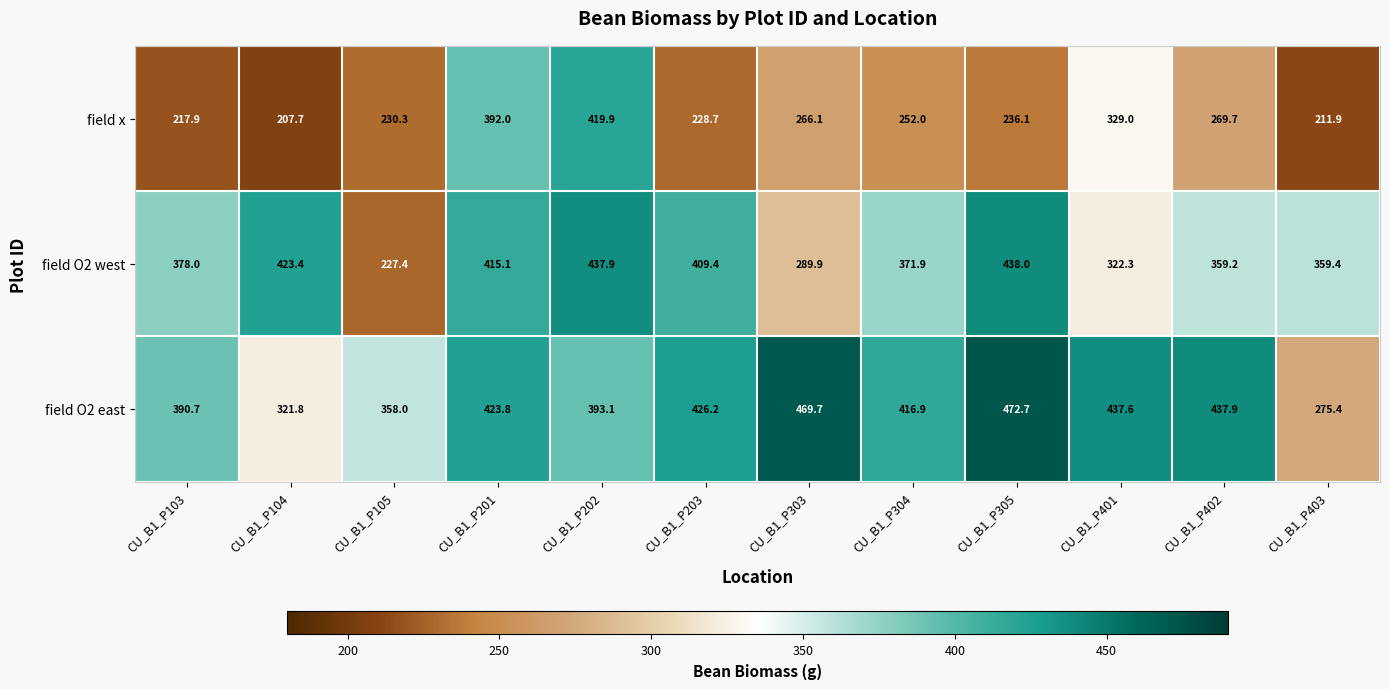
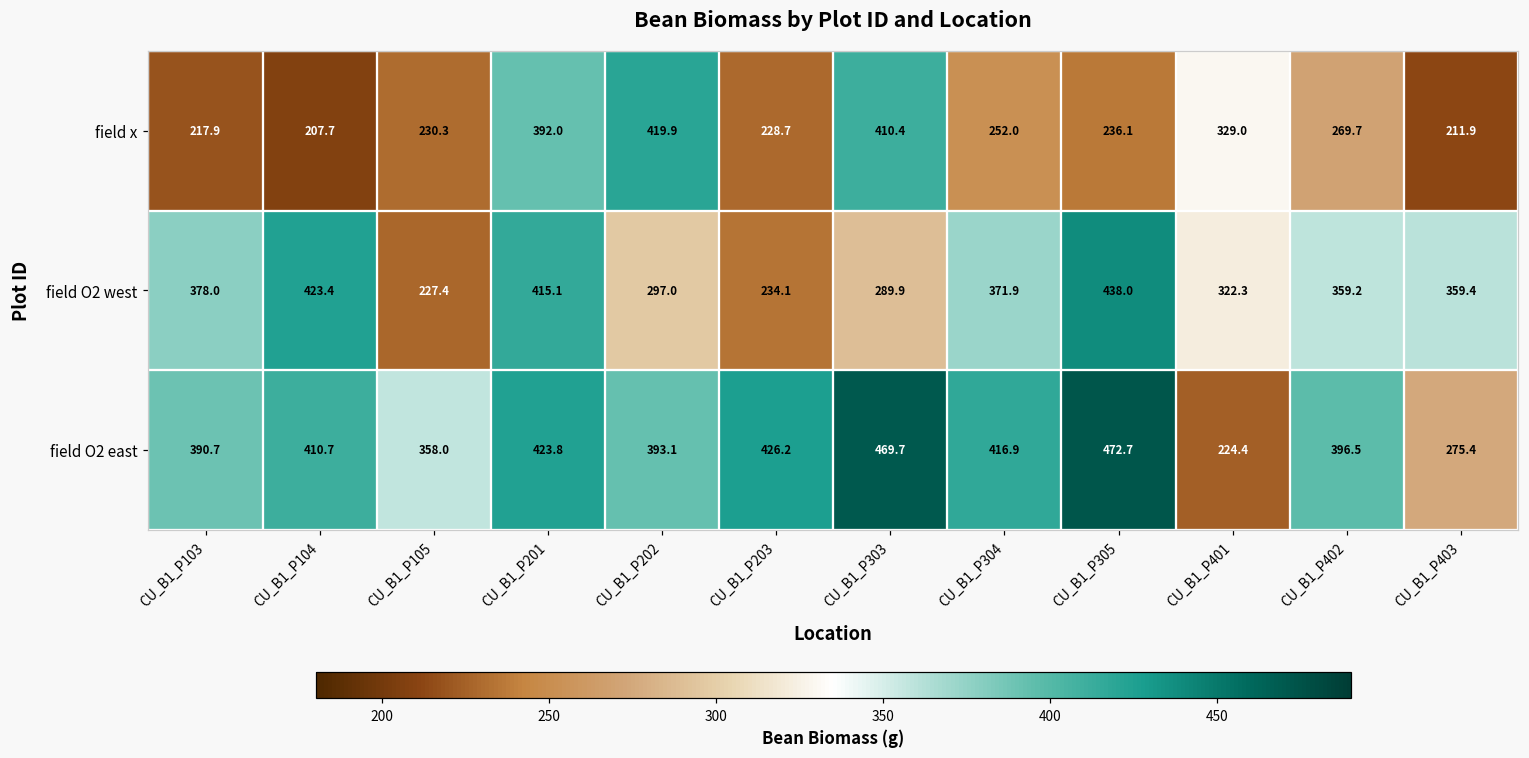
field x, CU_B1_P303: 266.1 -> 410.4
field O2 west, CU_B1_P202: 437.9 -> 297.0
field O2 west, CU_B1_P203: 409.4 -> 234.1
field O2 east, CU_B1_P104: 321.8 -> 410.7
field O2 east, CU_B1_P401: 437.6 -> 224.4
field O2 east, CU_B1_P402: 437.9 -> 396.5
